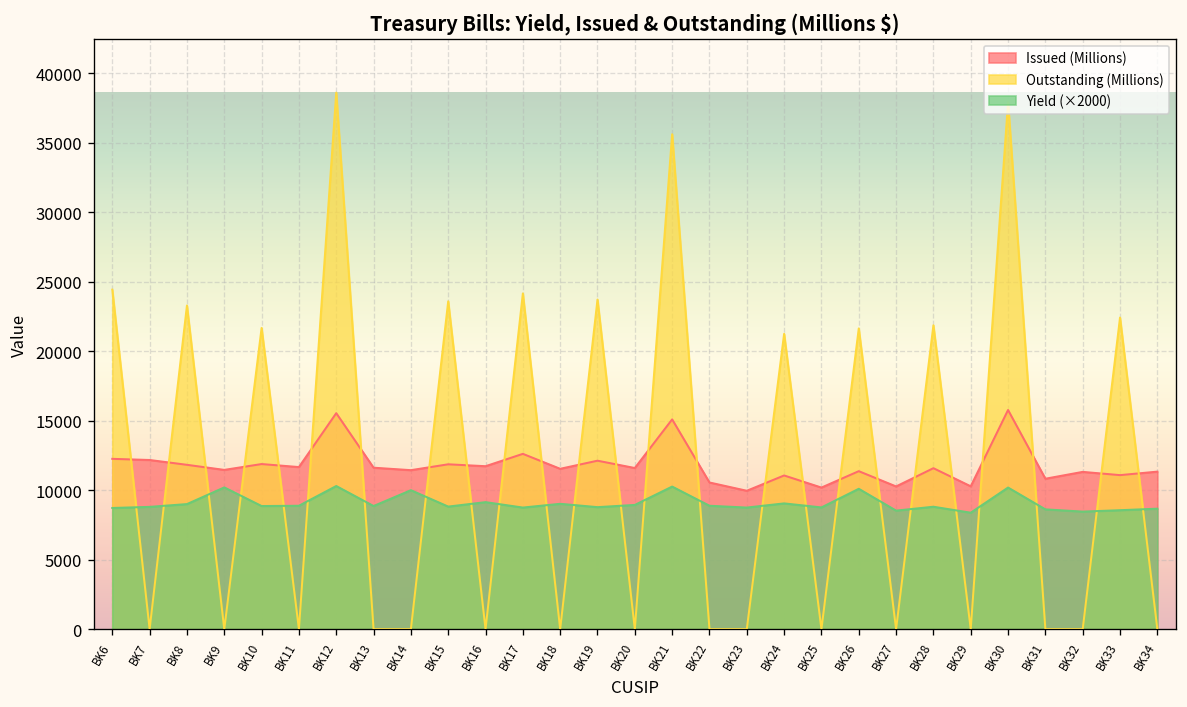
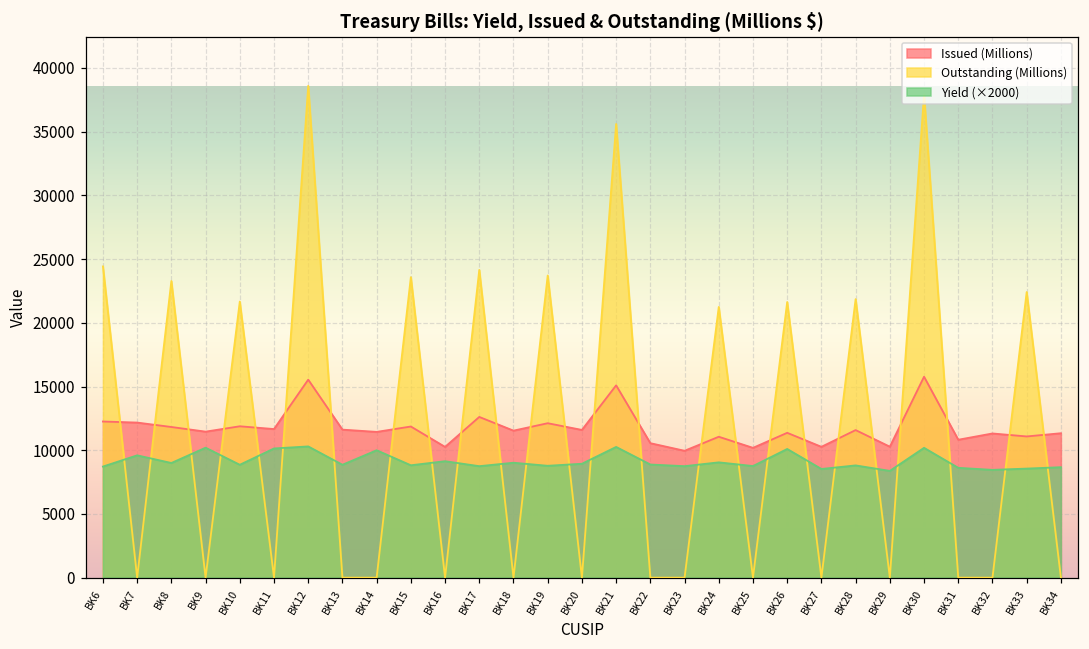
Yield (×2000), BK7: 8800 -> 9600
Yield (×2000), BK11: 8900 -> 10100
Issued (Millions), BK16: 11700 -> 10300
